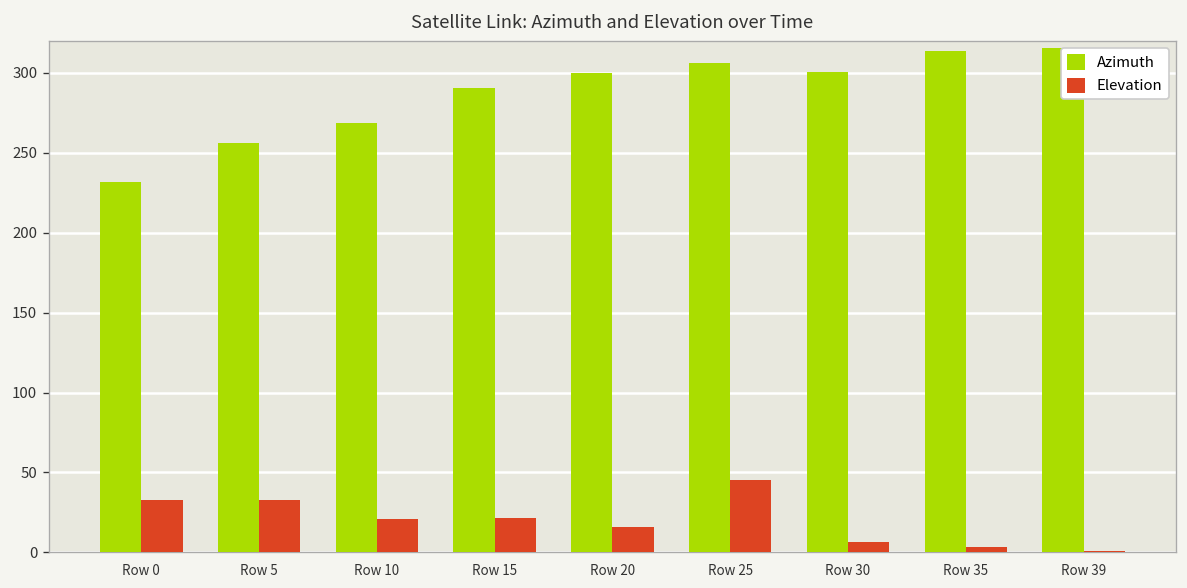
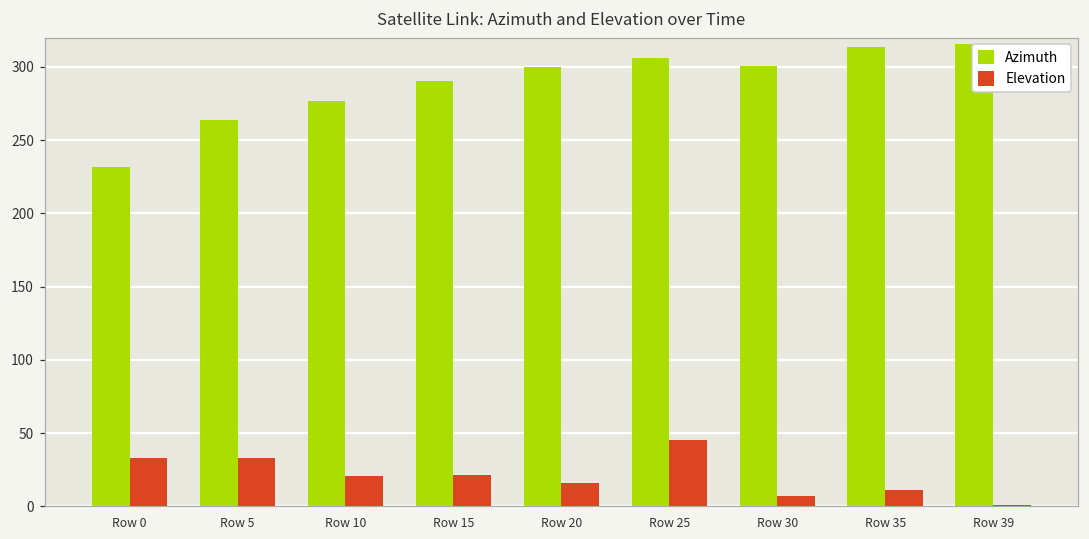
Azimuth, Row 5: 256 -> 264
Azimuth, Row 10: 269 -> 276
Elevation, Row 35: 3 -> 11
